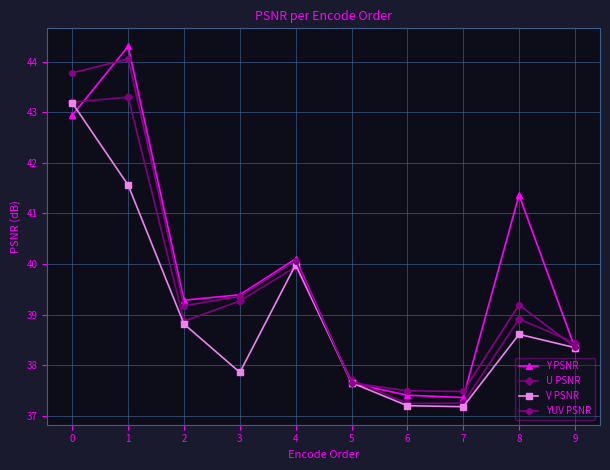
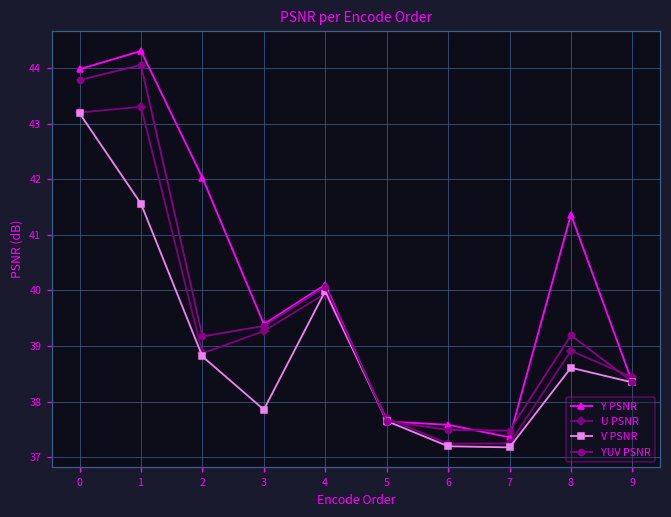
Y PSNR, 0: 42.9 -> 44.0
Y PSNR, 2: 39.3 -> 42.0
Y PSNR, 6: 37.4 -> 37.6
